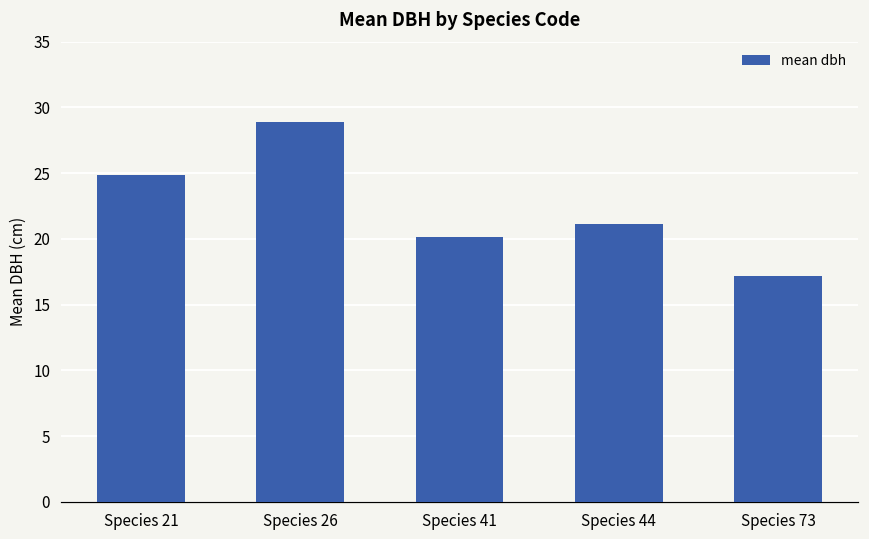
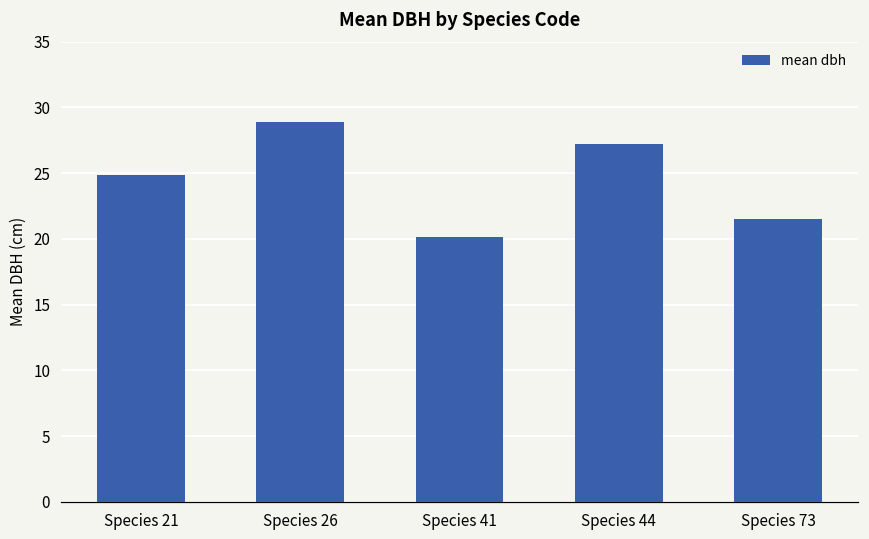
Species 44: 21.2 -> 27.2
Species 73: 17.2 -> 21.5
